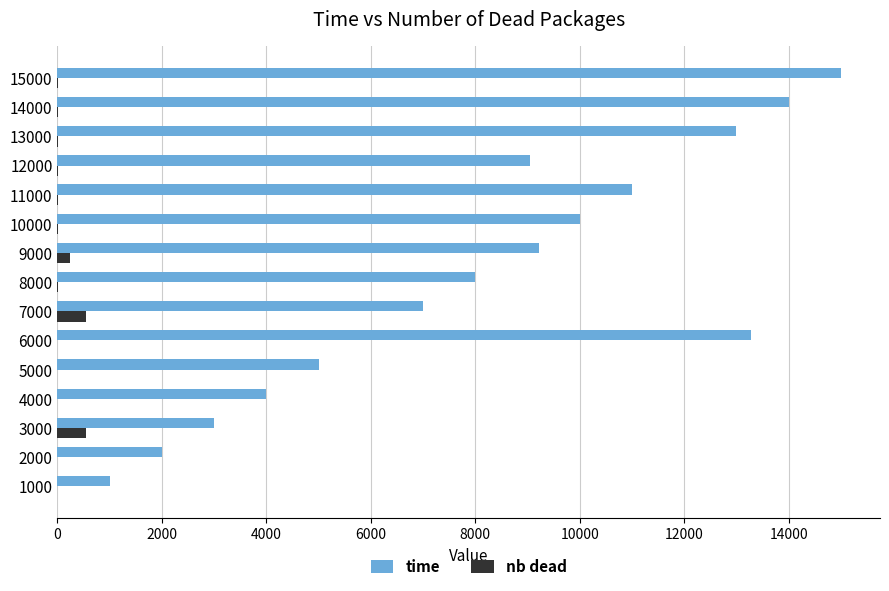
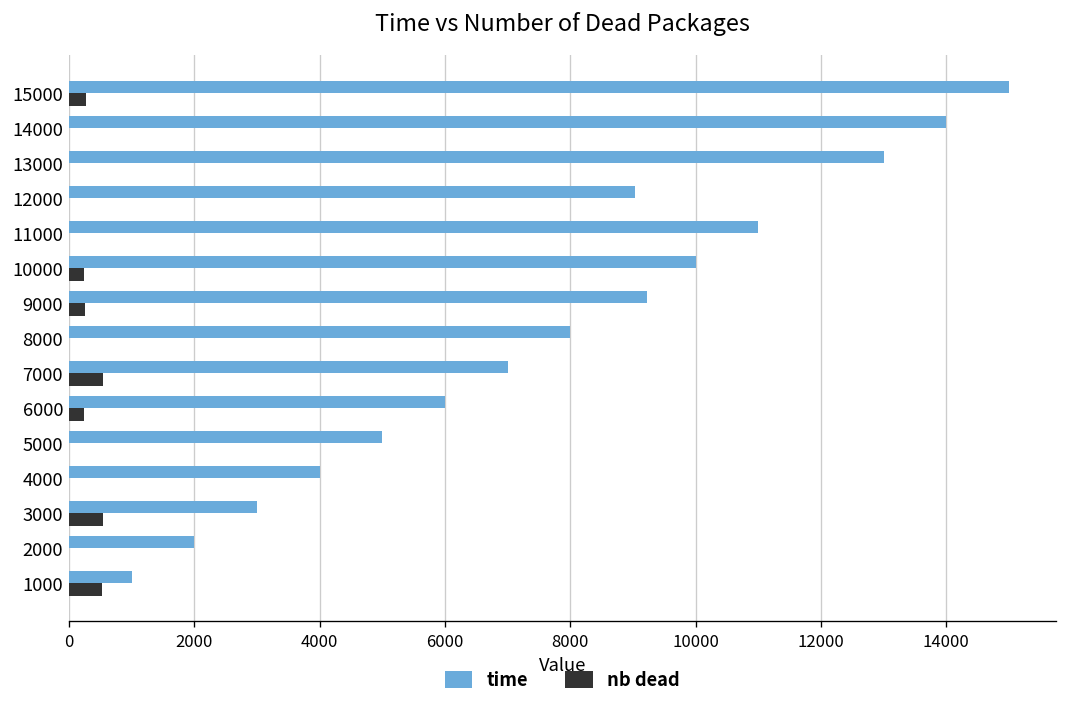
nb dead, 15000: 0 -> 300
nb dead, 10000: 0 -> 200
time, 6000: 13300 -> 6000
nb dead, 6000: 0 -> 200
nb dead, 1000: 0 -> 500
